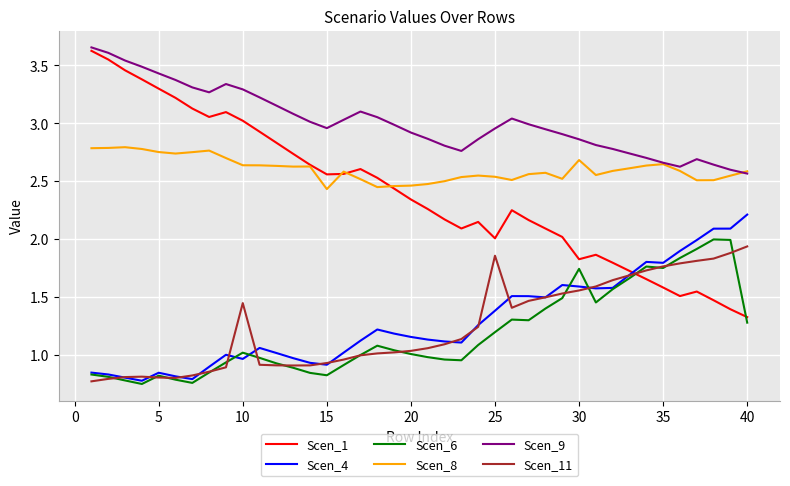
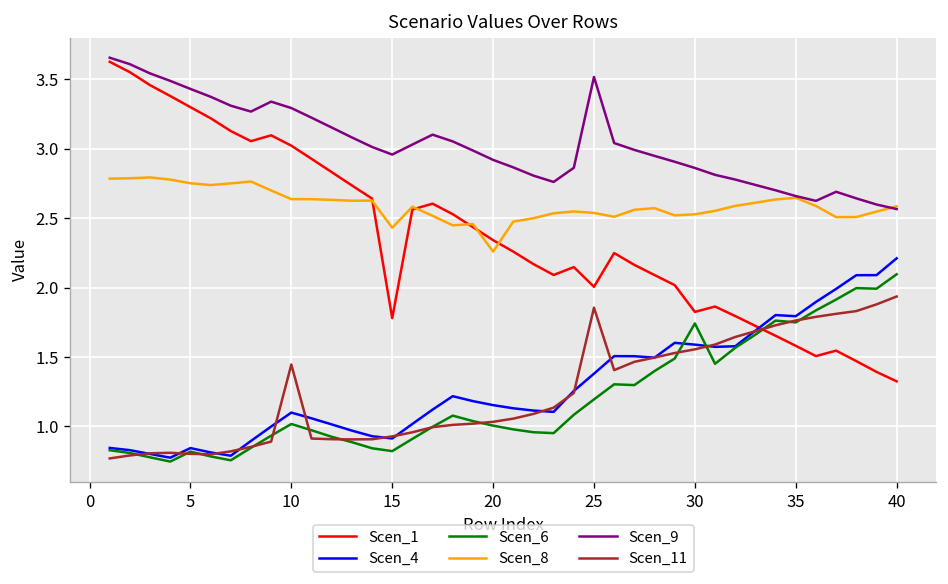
Scen_4, 10: 0.96 -> 1.10
Scen_1, 15: 2.56 -> 1.78
Scen_8, 20: 2.46 -> 2.26
Scen_9, 25: 2.96 -> 3.52
Scen_8, 30: 2.68 -> 2.53
Scen_6, 40: 1.28 -> 2.10
